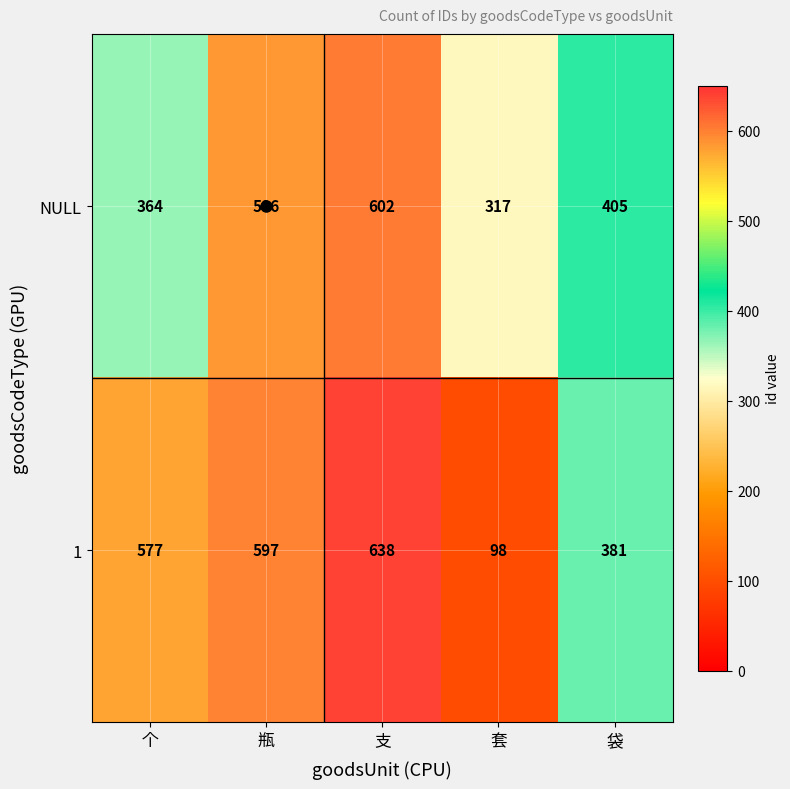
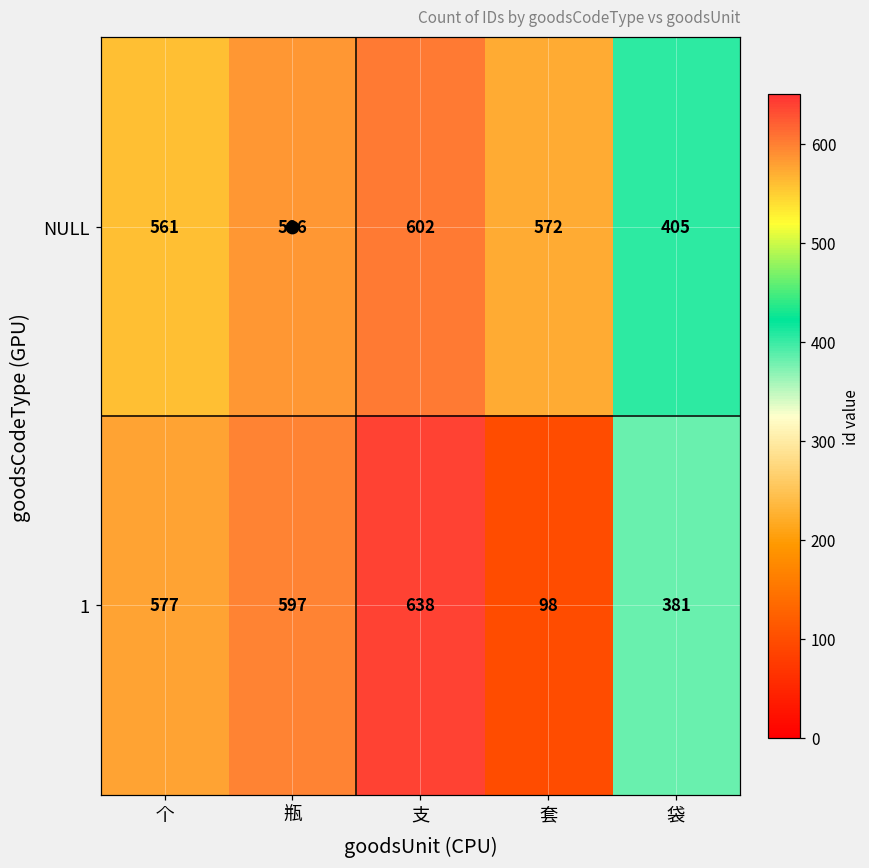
NULL, 个: 364 -> 561
NULL, 套: 317 -> 572
